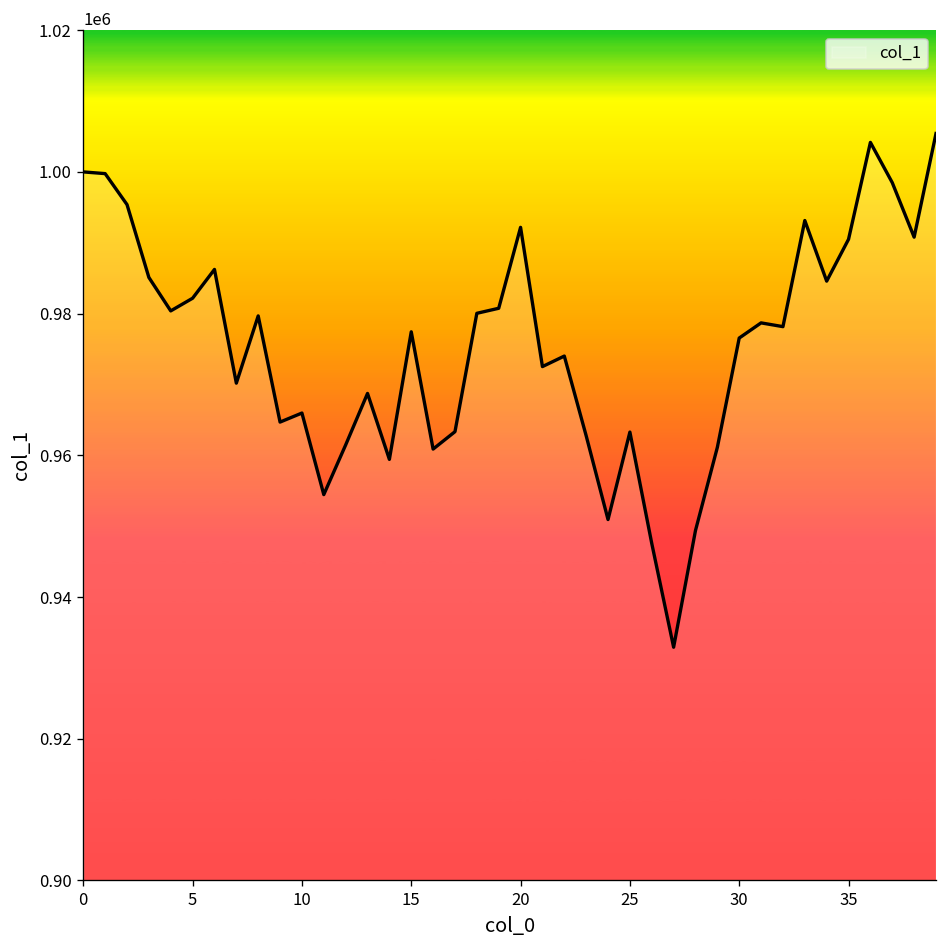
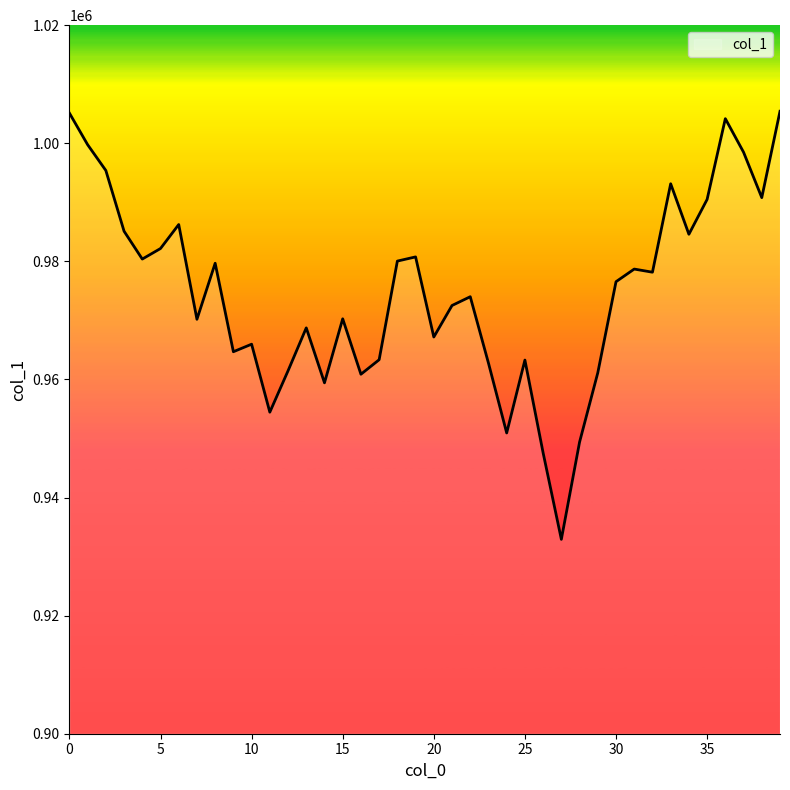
0: 1000000 -> 1005000
15: 977000 -> 970000
20: 992000 -> 967000
